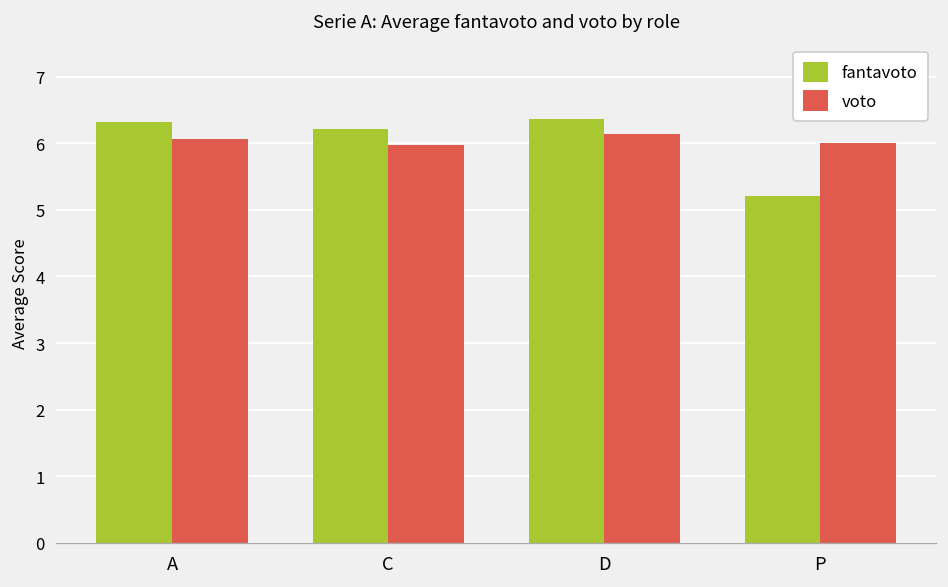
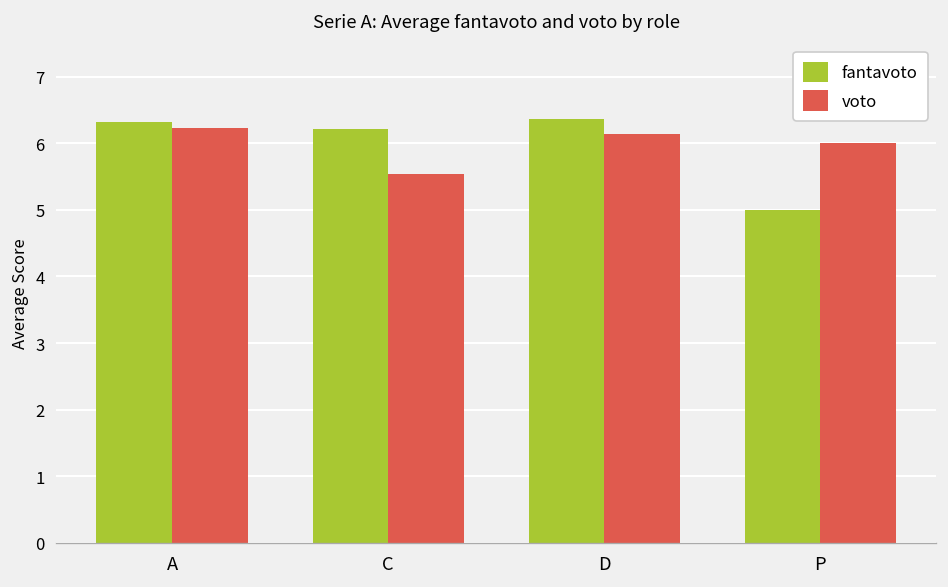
voto, A: 6.1 -> 6.2
voto, C: 6.0 -> 5.5
fantavoto, P: 5.2 -> 5.0
